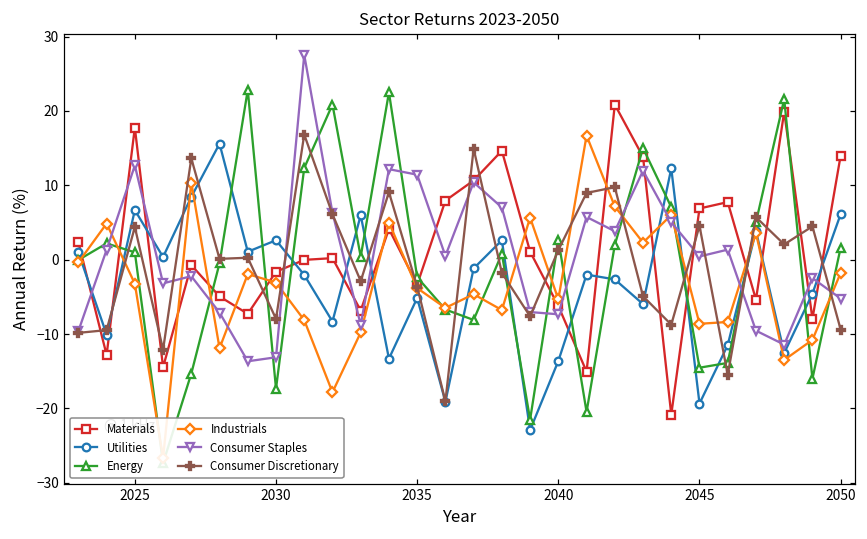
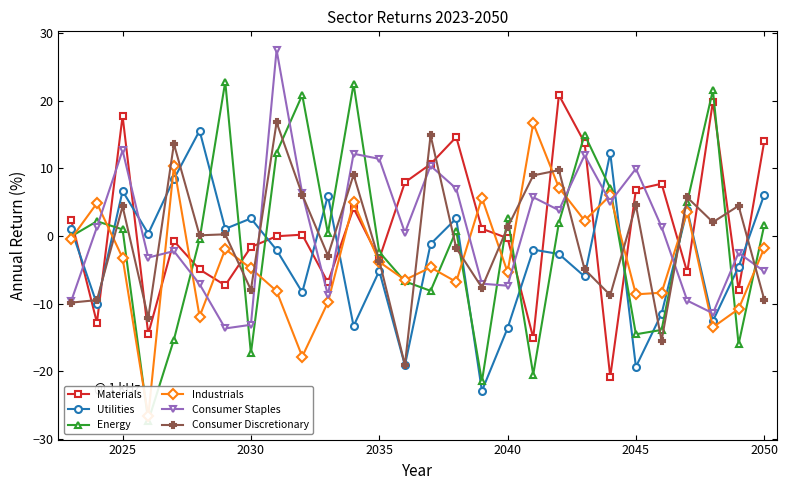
Industrials, 2030: -3 -> -5
Materials, 2040: -6 -> 0
Consumer Staples, 2045: 0 -> 10
